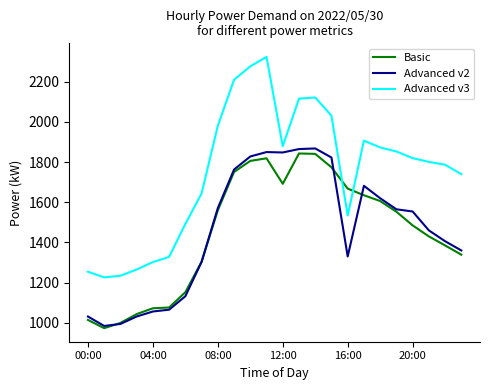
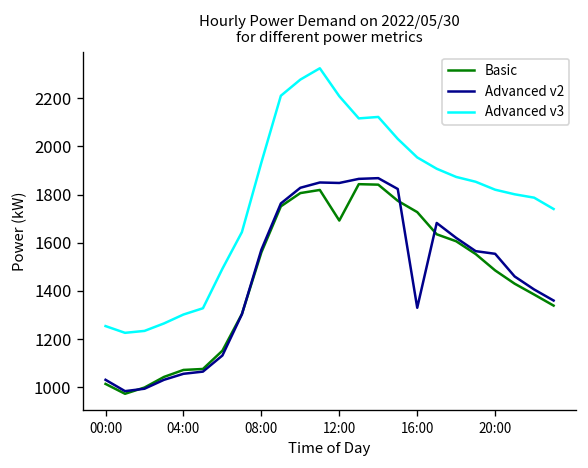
Advanced v3, 08:00: 1980 -> 1930
Advanced v3, 12:00: 1880 -> 2210
Basic, 16:00: 1670 -> 1730
Advanced v3, 16:00: 1530 -> 1950
